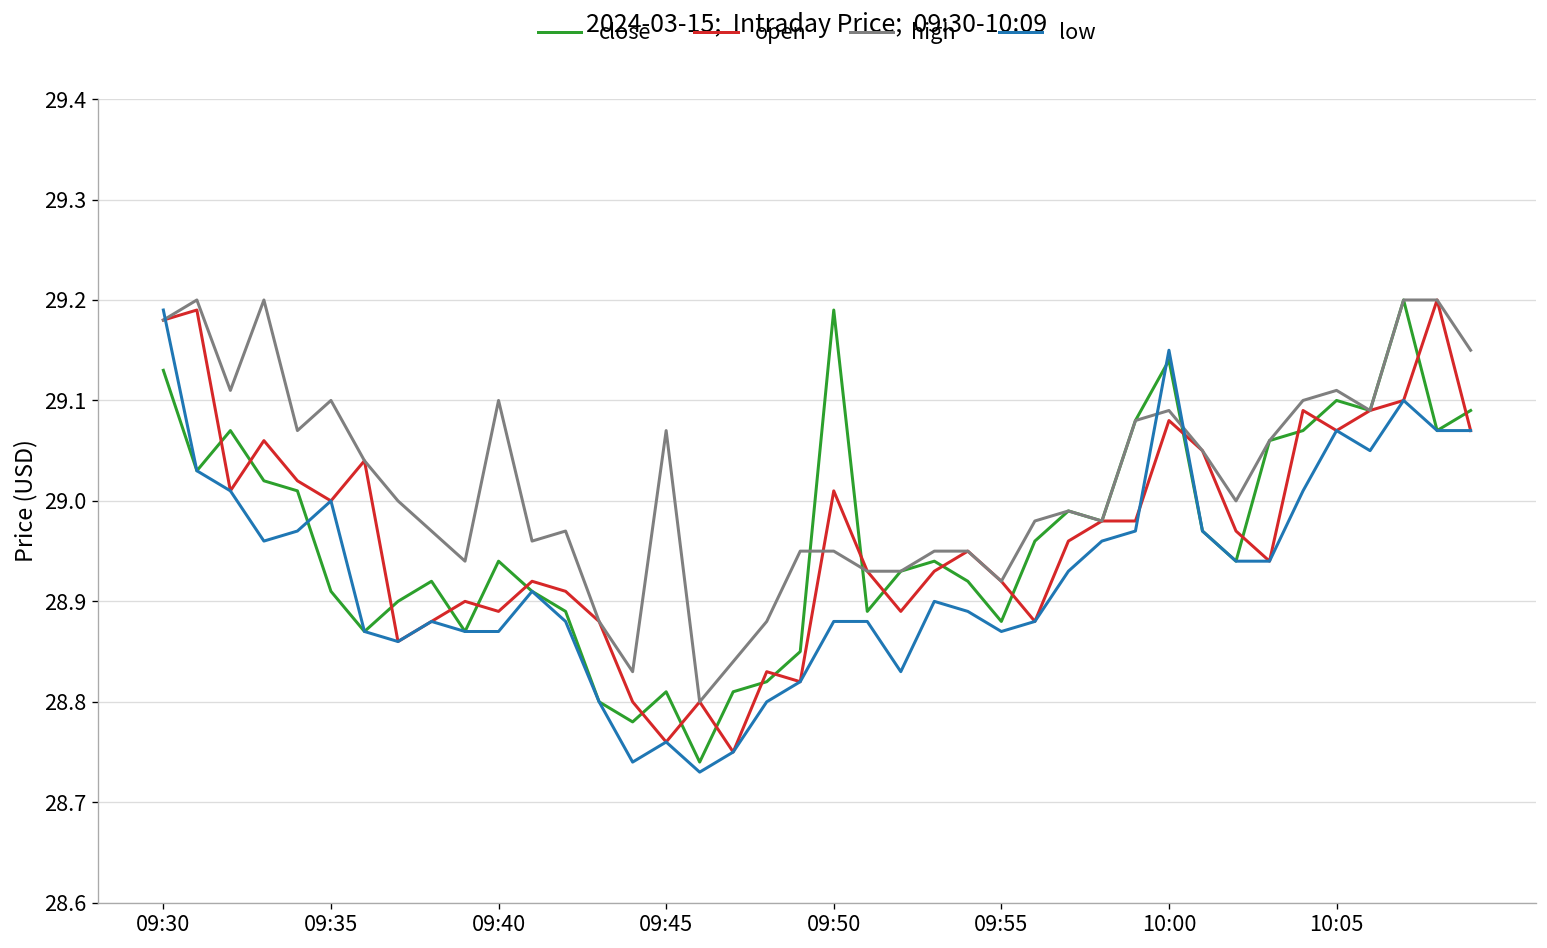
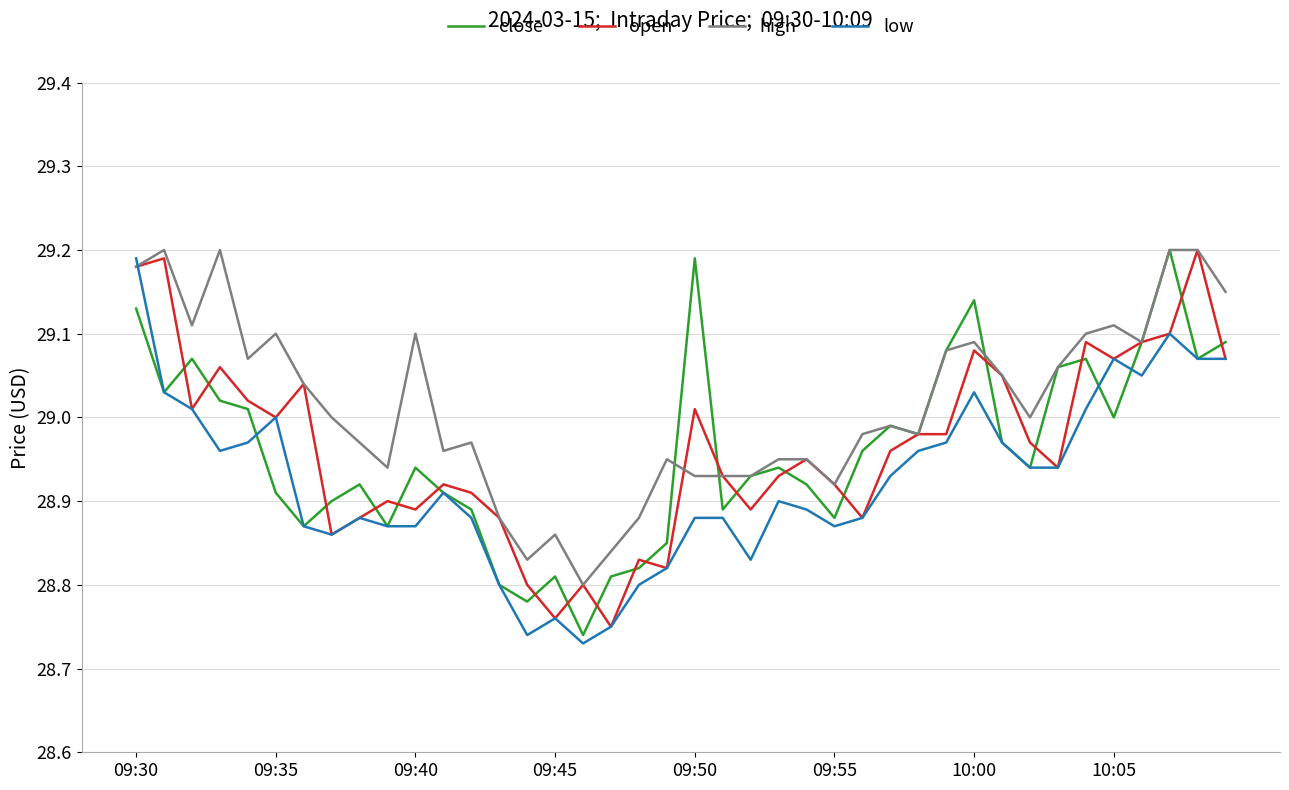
high, 09:45: 29.07 -> 28.86
high, 09:50: 28.95 -> 28.93
low, 10:00: 29.15 -> 29.03
close, 10:05: 29.1 -> 29.0
